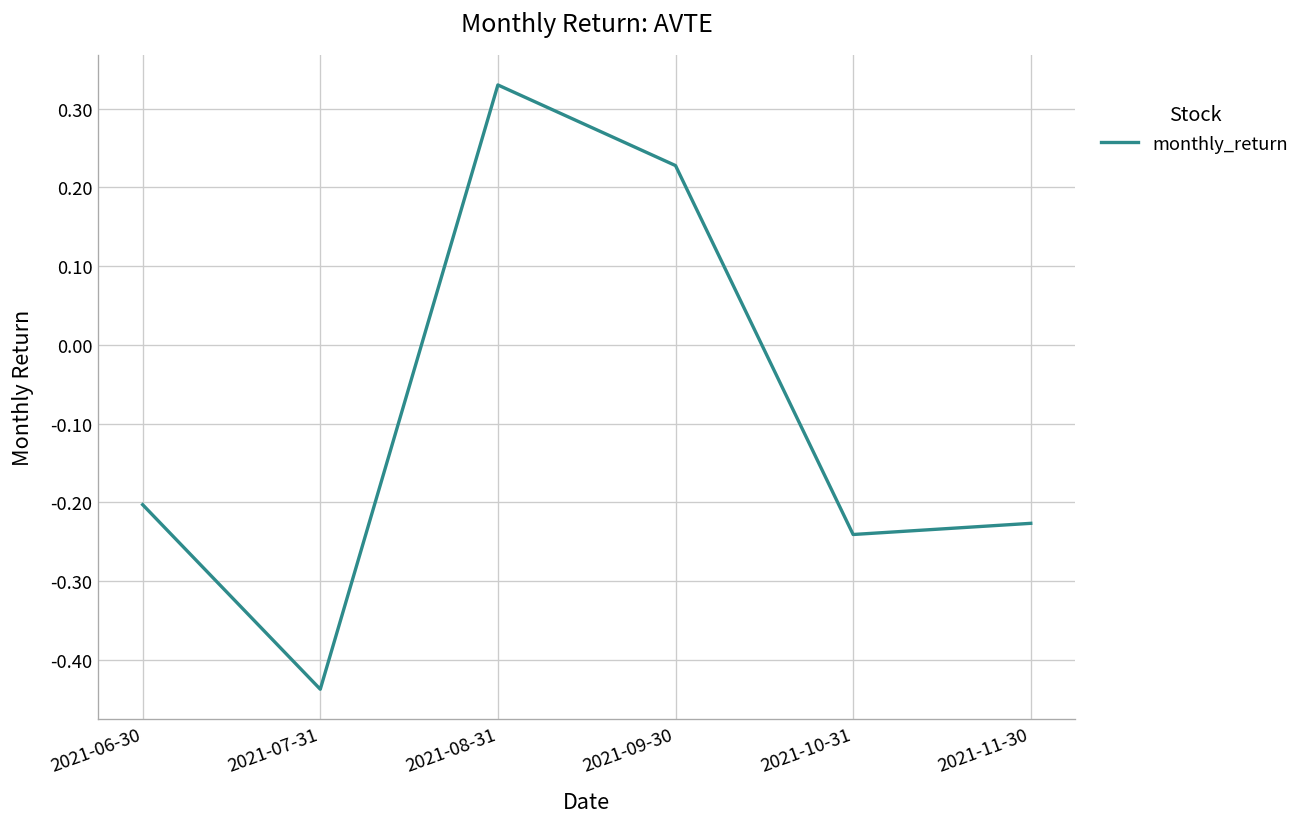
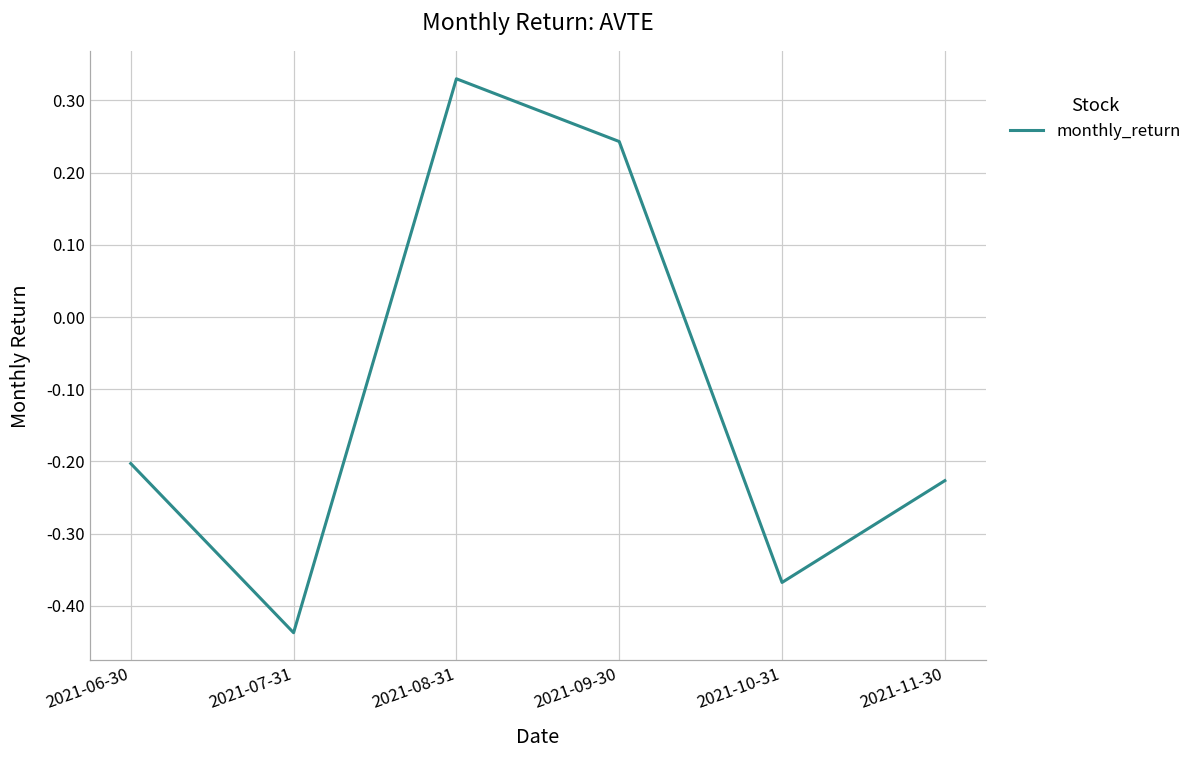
2021-09-30: 0.23 -> 0.24
2021-10-31: -0.24 -> -0.37
